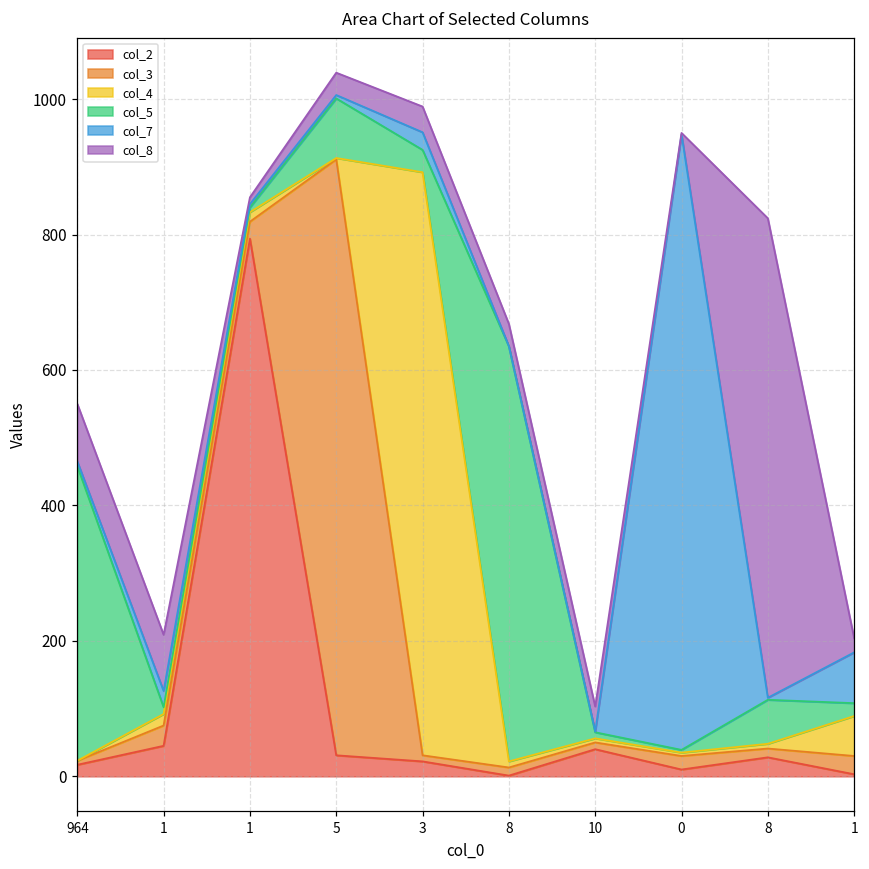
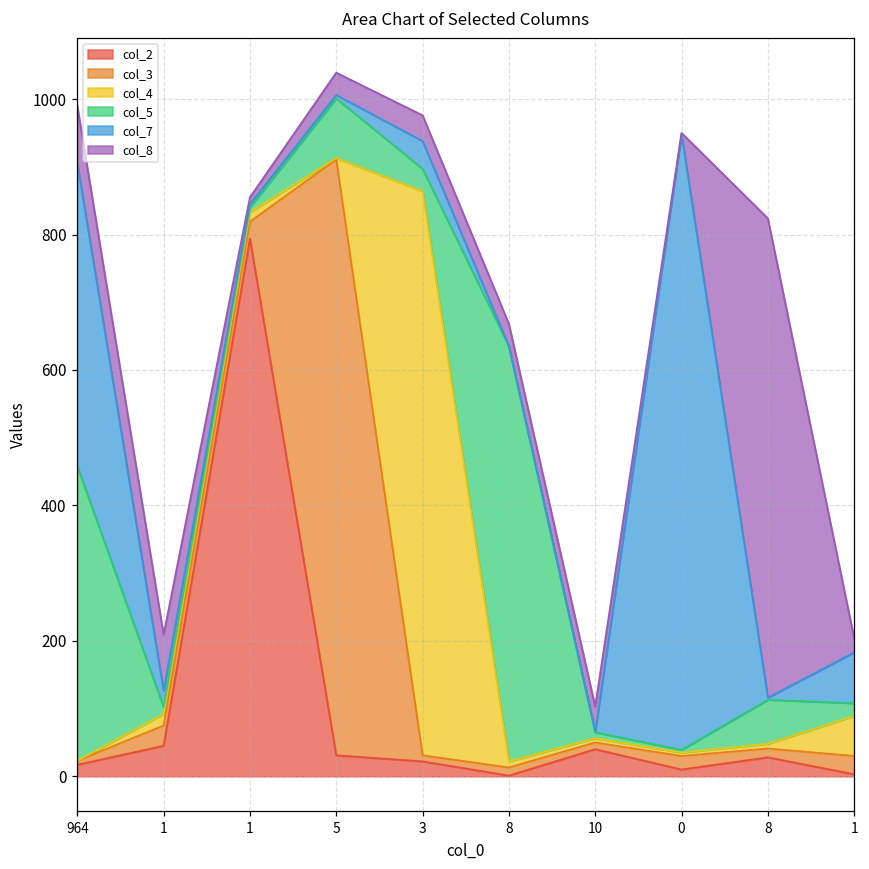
col_7, 964: 10 -> 450
col_4, 3: 860 -> 830
col_7, 3: 30 -> 40
